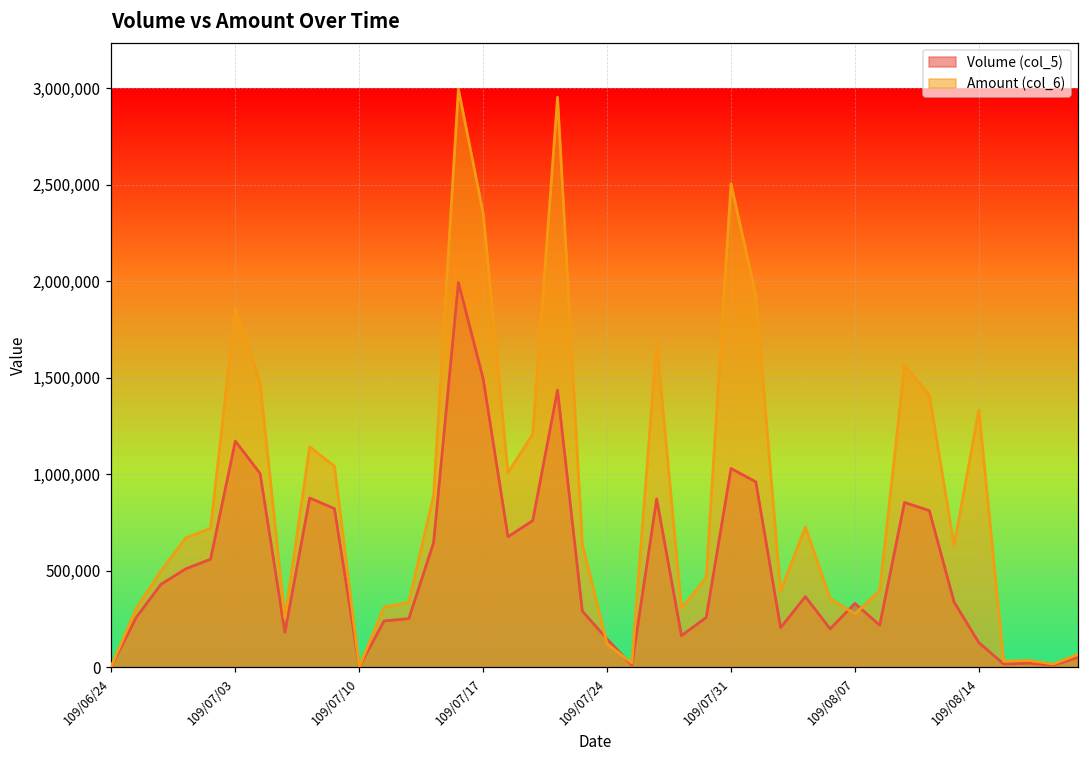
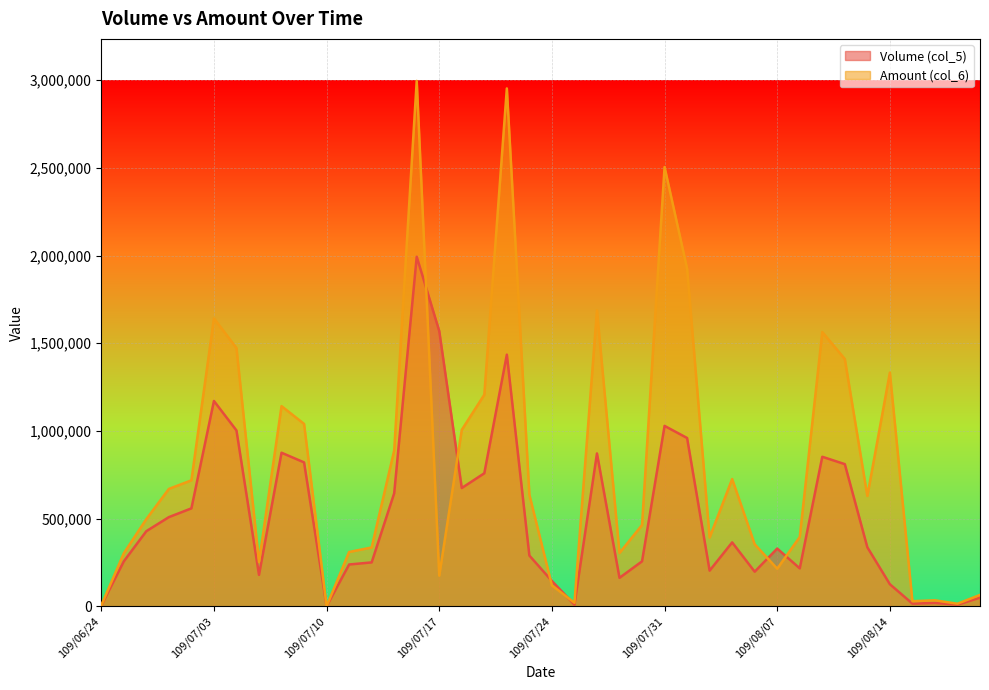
Amount (col_6), 109/07/03: 1,860,000 -> 1,640,000
Volume (col_5), 109/07/17: 1,490,000 -> 1,570,000
Amount (col_6), 109/07/17: 2,350,000 -> 180,000
Amount (col_6), 109/08/07: 280,000 -> 220,000
